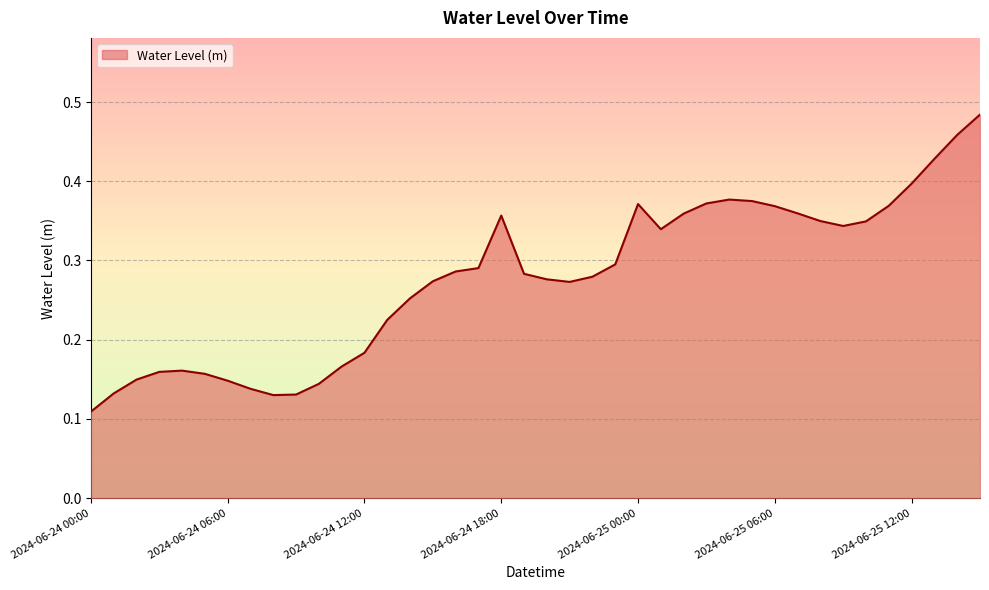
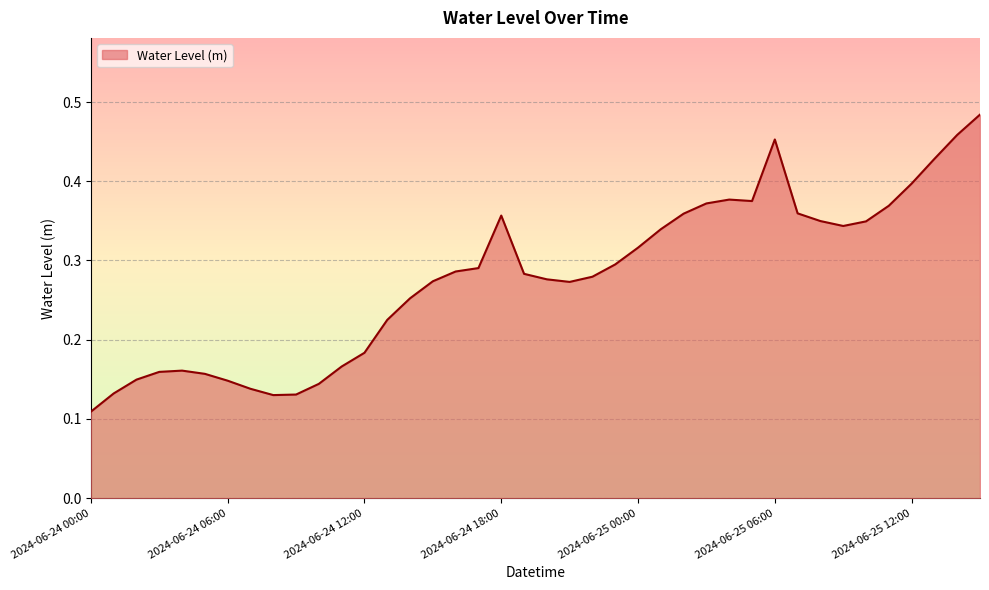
2024-06-25 00:00: 0.37 -> 0.32
2024-06-25 06:00: 0.37 -> 0.45
